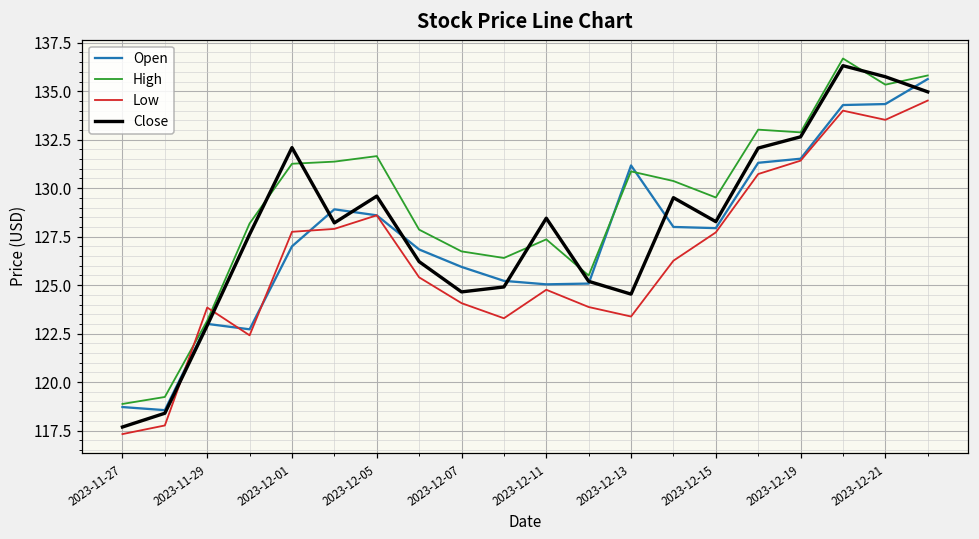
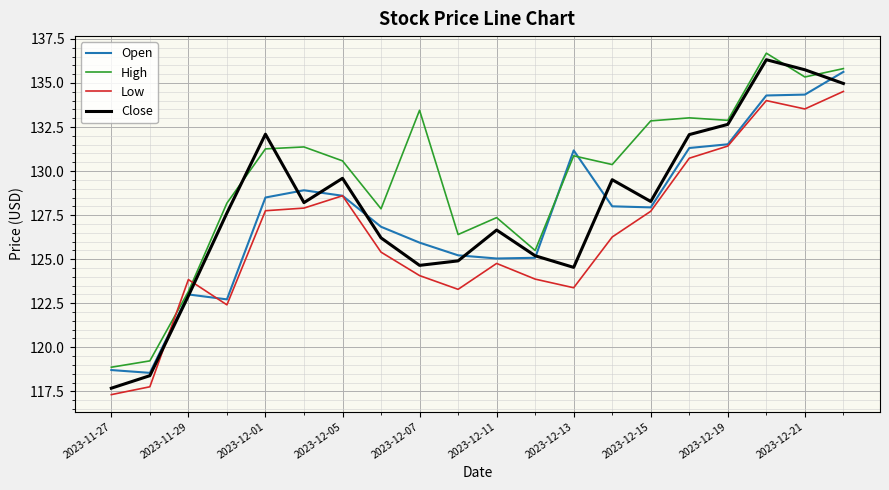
Open, 2023-12-01: 127.0 -> 128.5
High, 2023-12-05: 131.7 -> 130.6
High, 2023-12-07: 126.7 -> 133.5
Close, 2023-12-11: 128.5 -> 126.7
High, 2023-12-15: 129.5 -> 132.8
